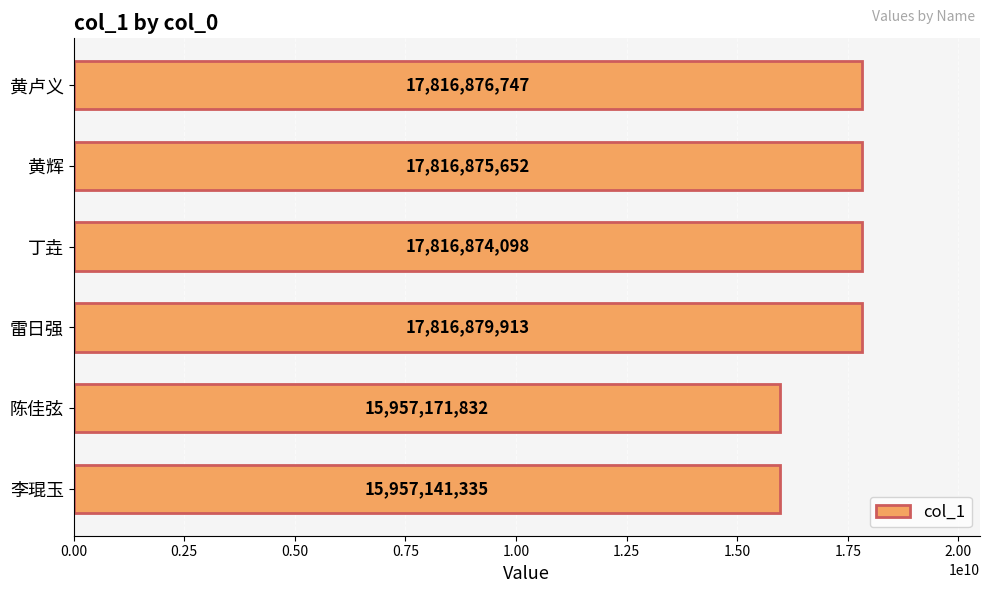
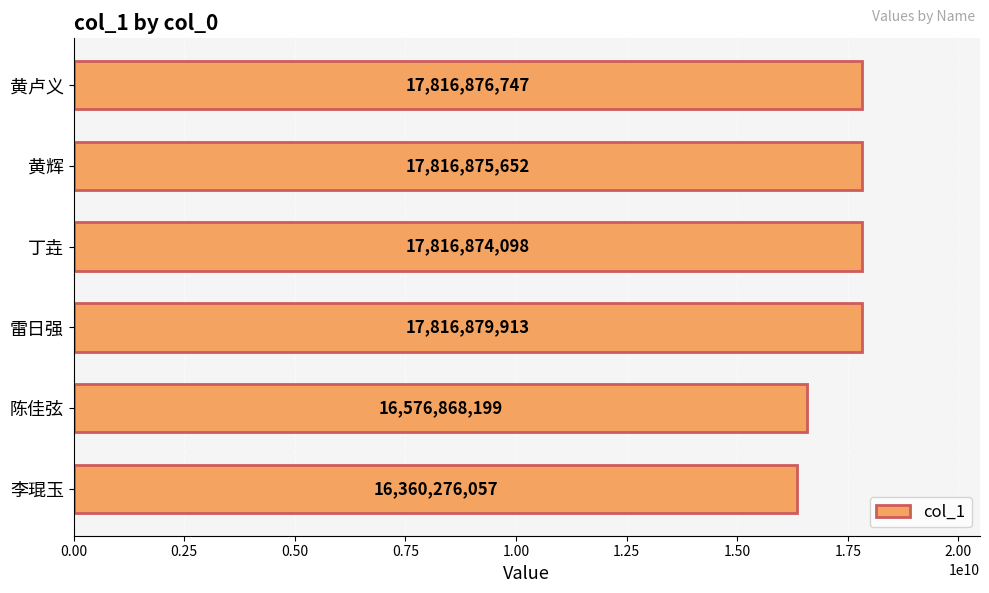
陈佳弦: 15,957,171,832 -> 16,576,868,199
李琨玉: 15,957,141,335 -> 16,360,276,057
